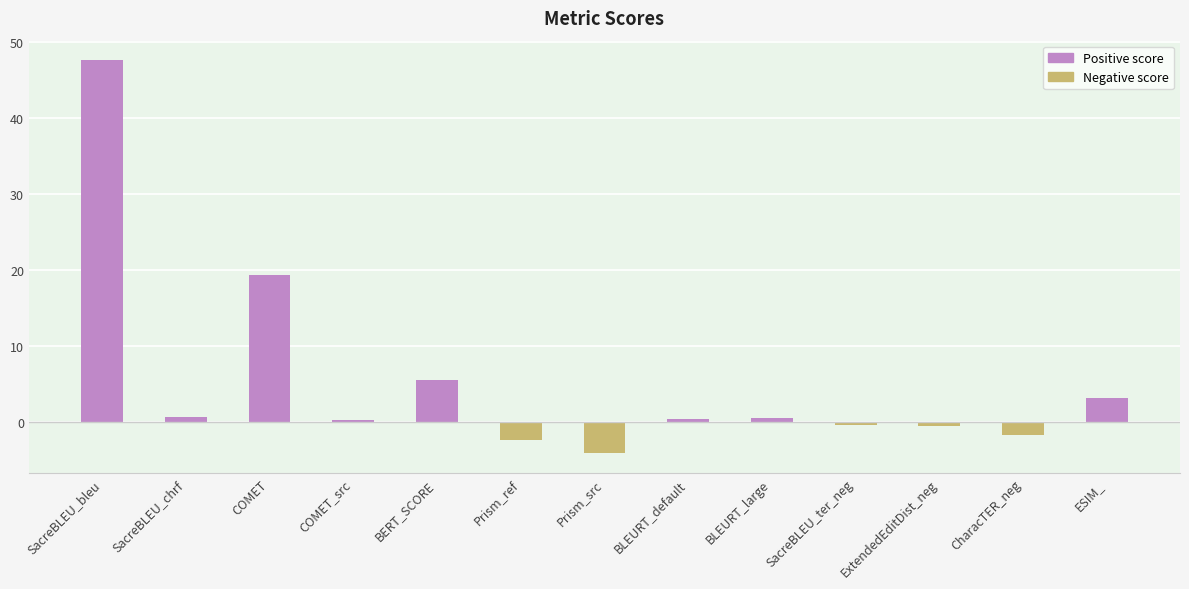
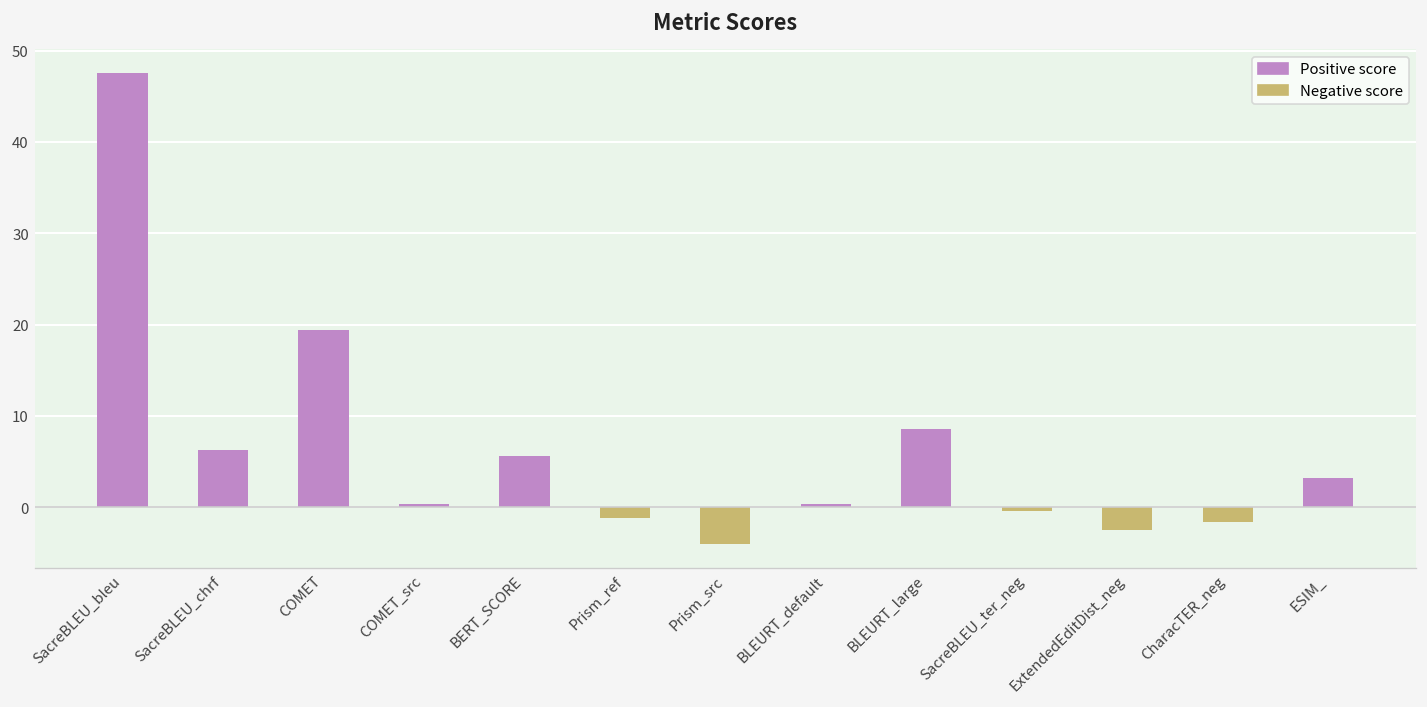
SacreBLEU_chrf: 1 -> 6
Prism_ref: -2 -> -1
BLEURT_large: 1 -> 9
ExtendedEditDist_neg: -1 -> -3
